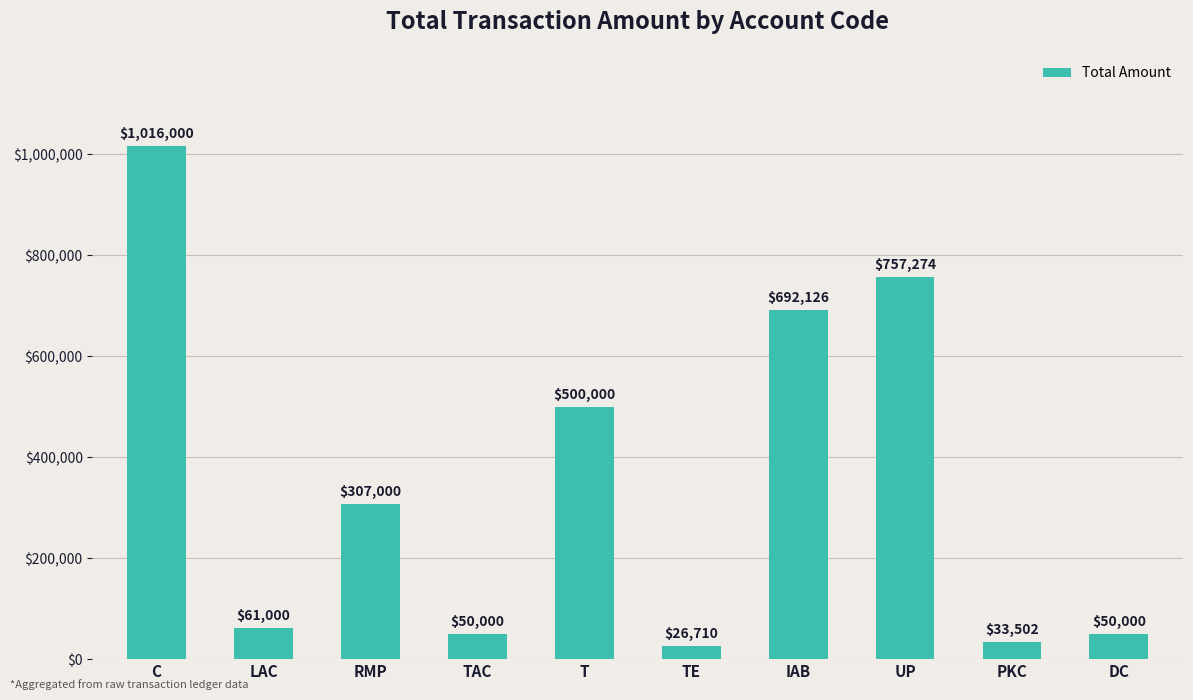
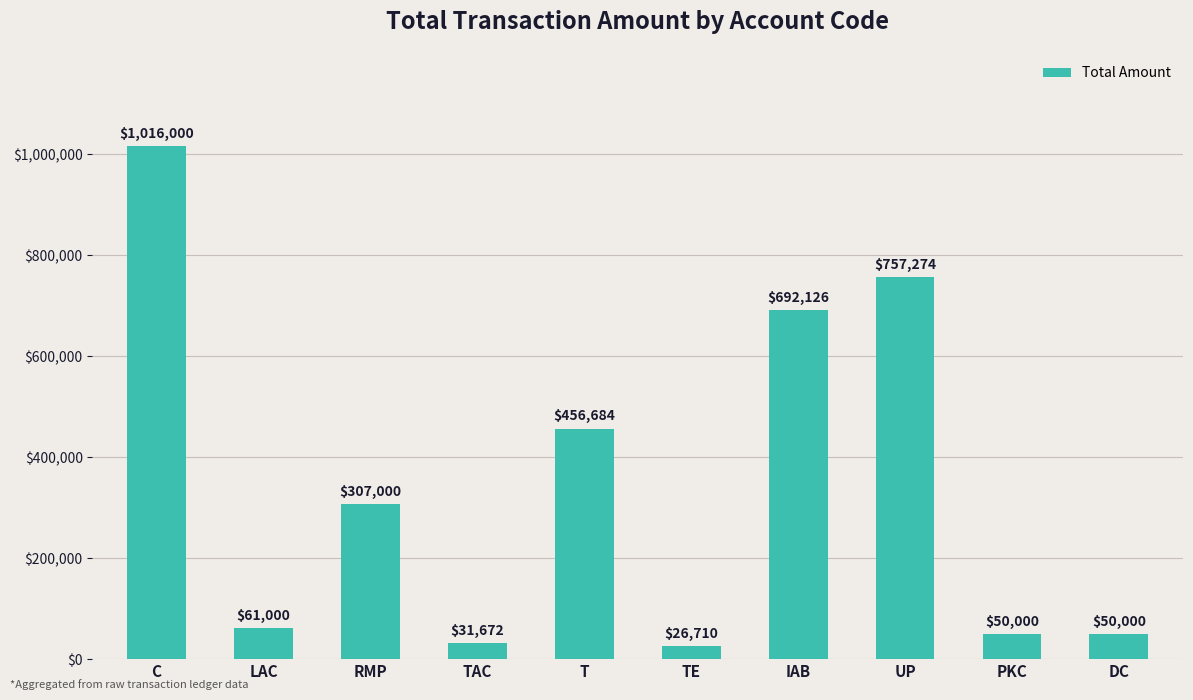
TAC: $50,000 -> $31,672
T: $500,000 -> $456,684
PKC: $33,502 -> $50,000
